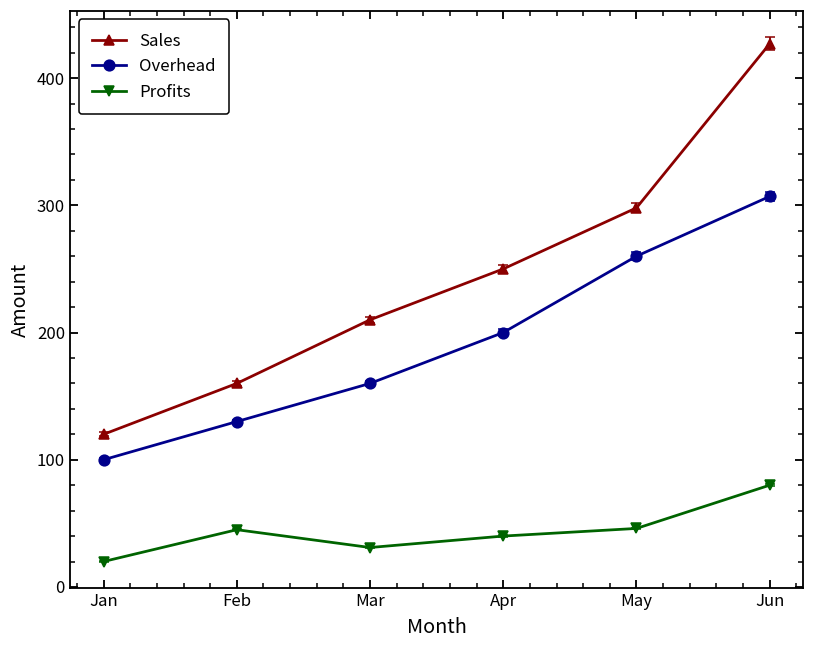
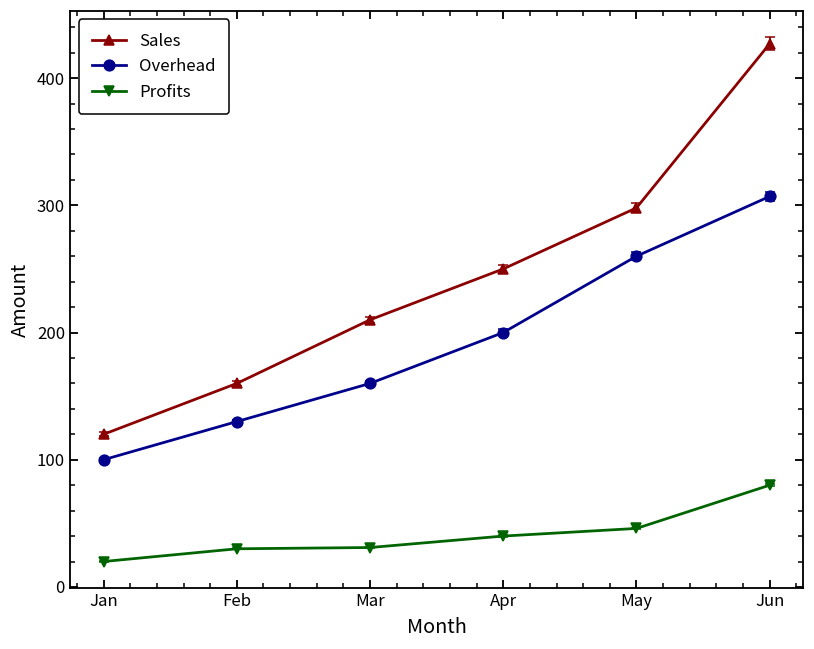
Profits, Feb: 45 -> 30
